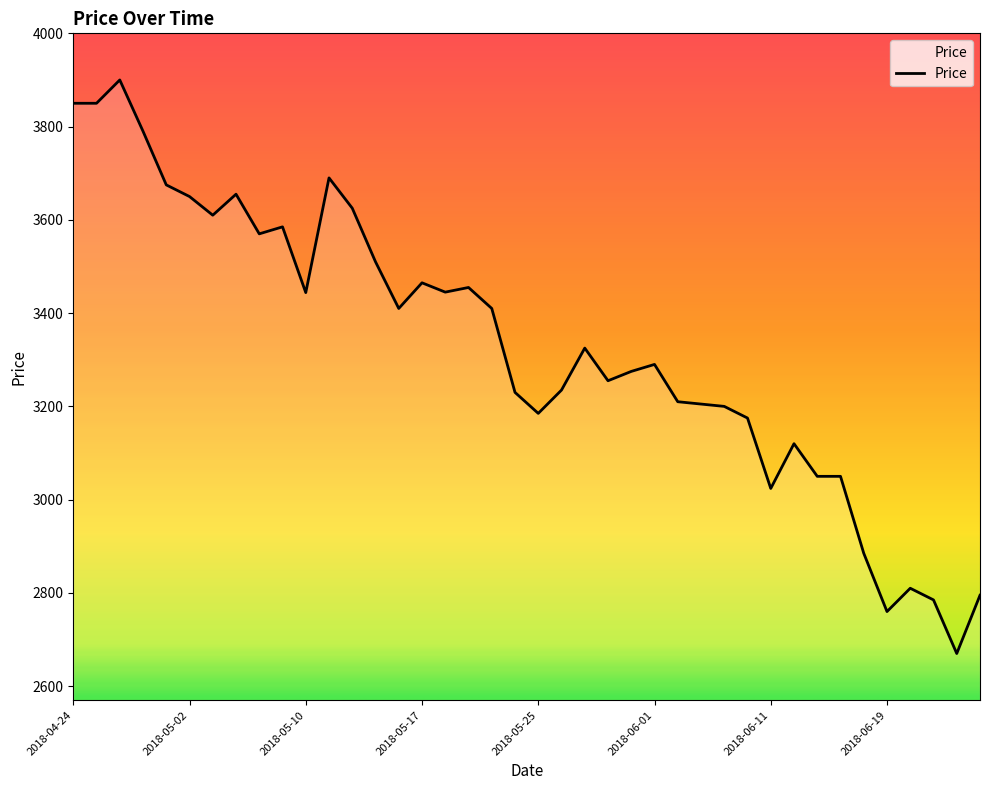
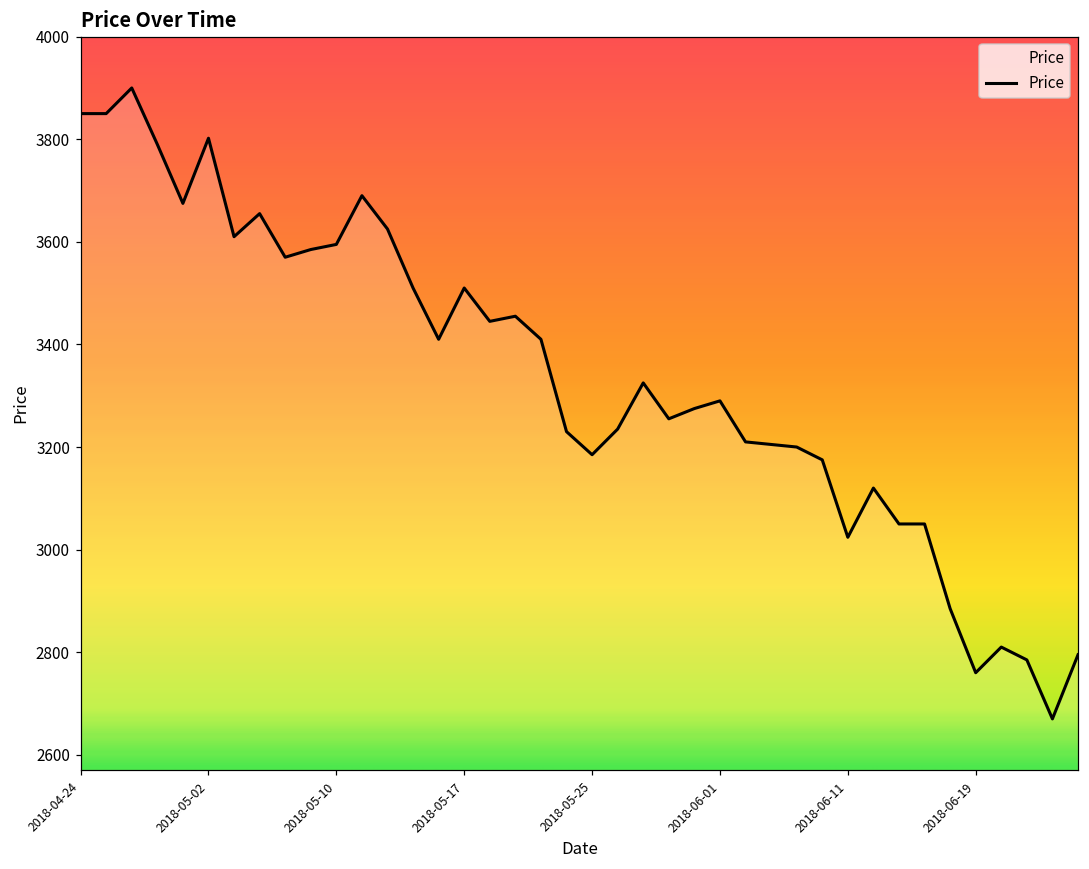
2018-05-02: 3650 -> 3800
2018-05-10: 3440 -> 3600
2018-05-17: 3470 -> 3510
